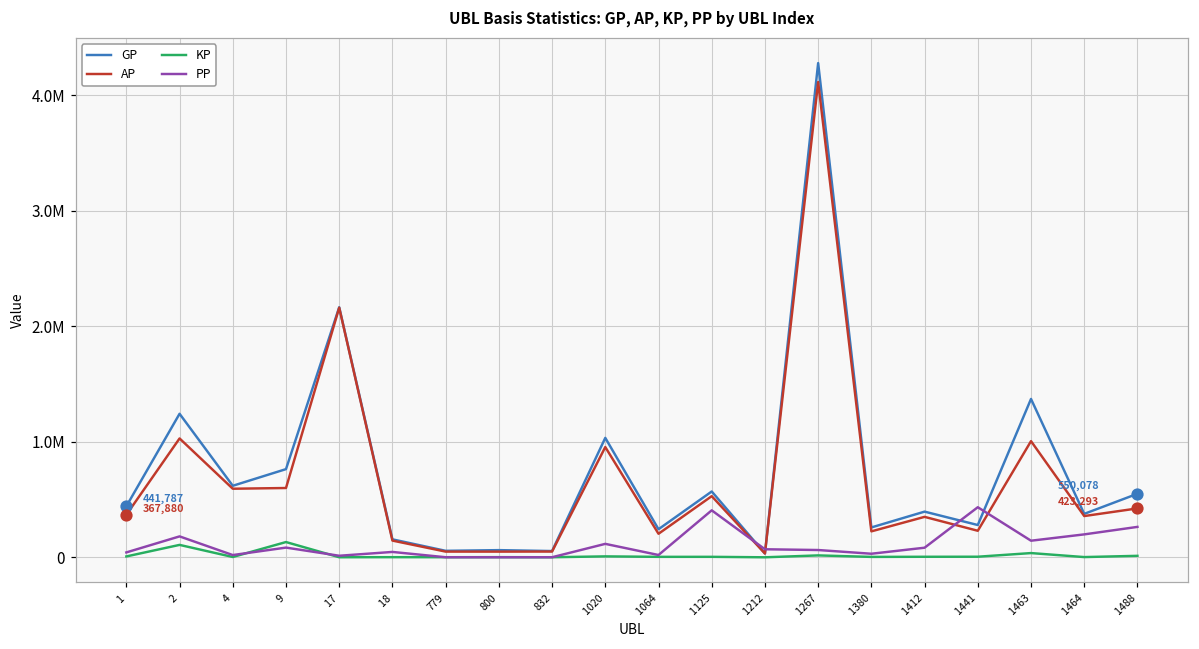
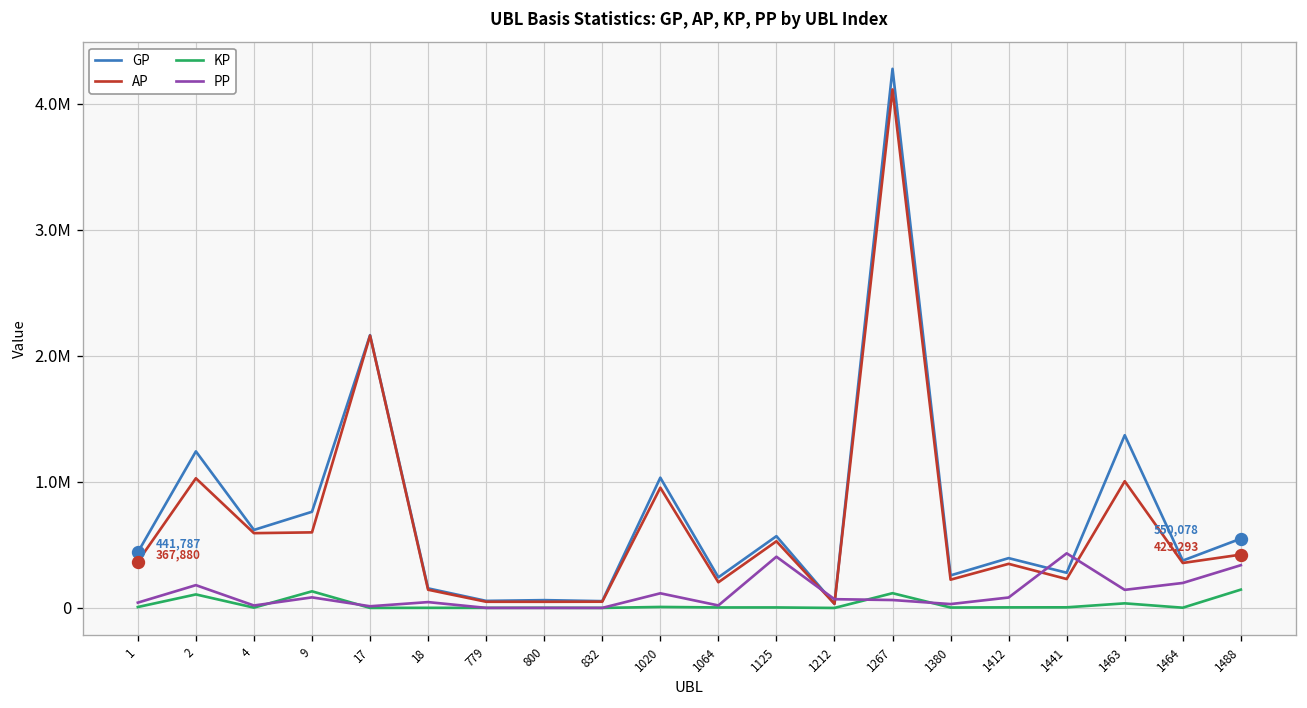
KP, 1267: 20000 -> 120000
KP, 1488: 10000 -> 150000
PP, 1488: 260000 -> 340000
